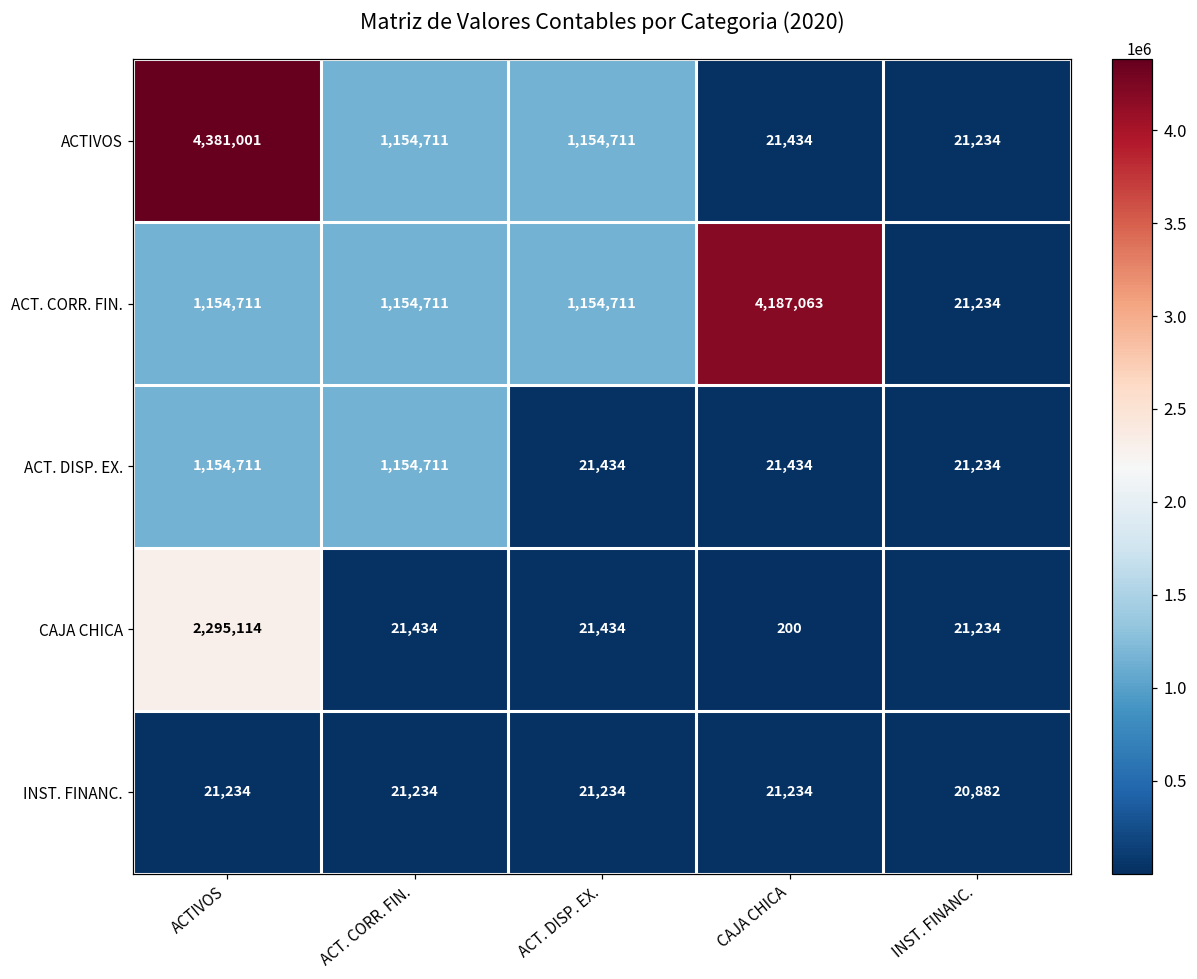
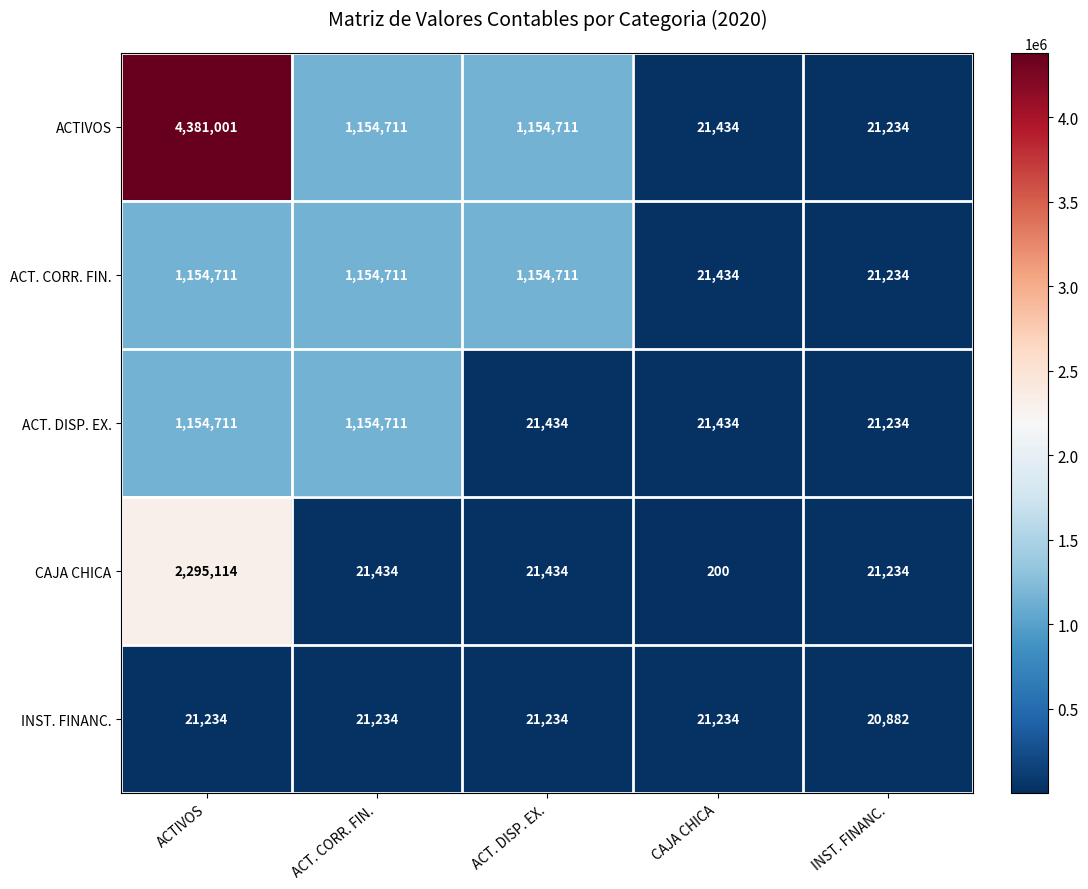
ACT. CORR. FIN., CAJA CHICA: 4,187,063 -> 21,434
